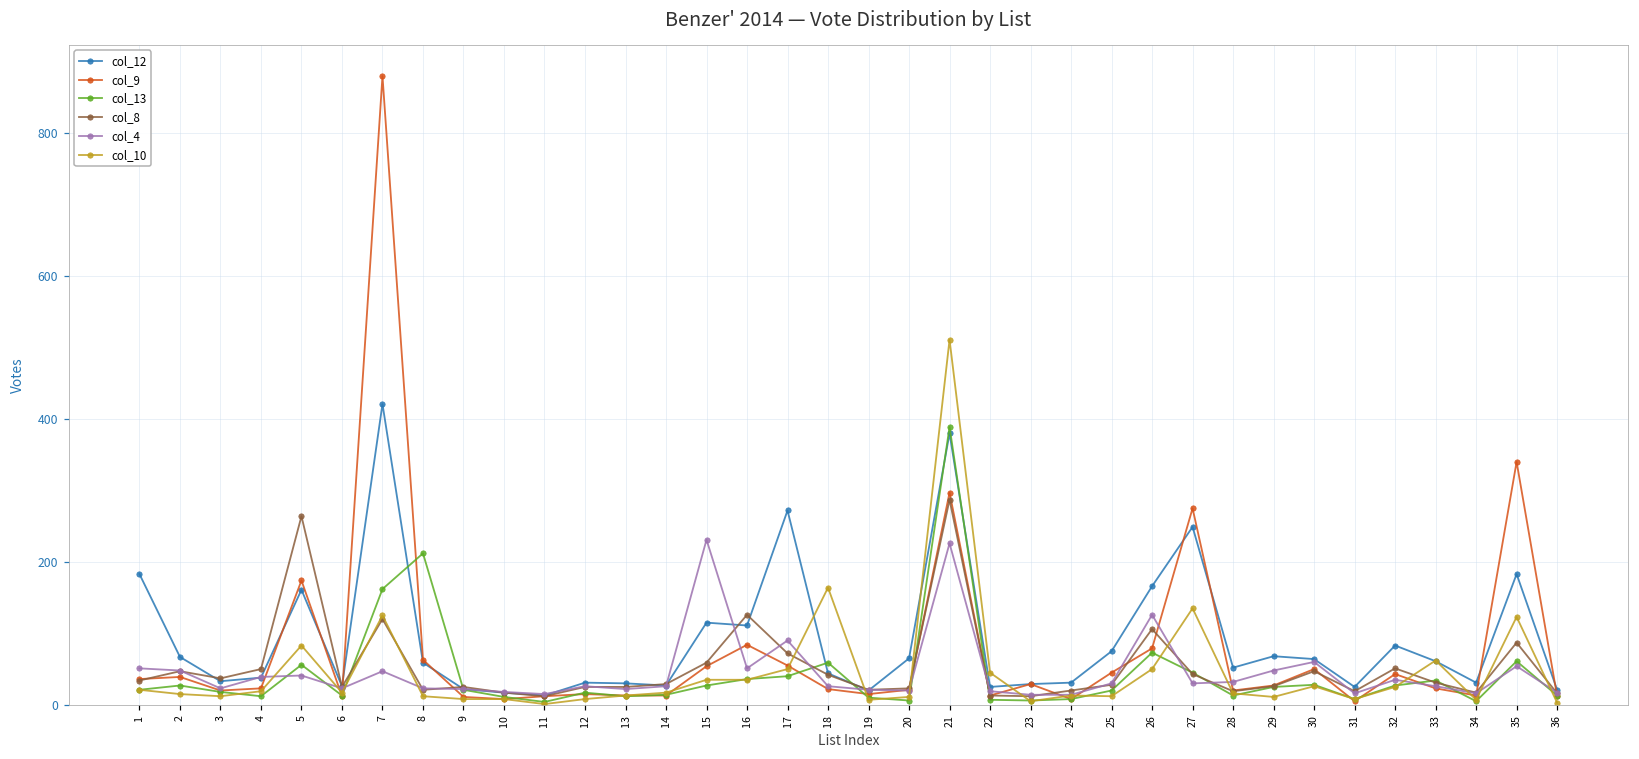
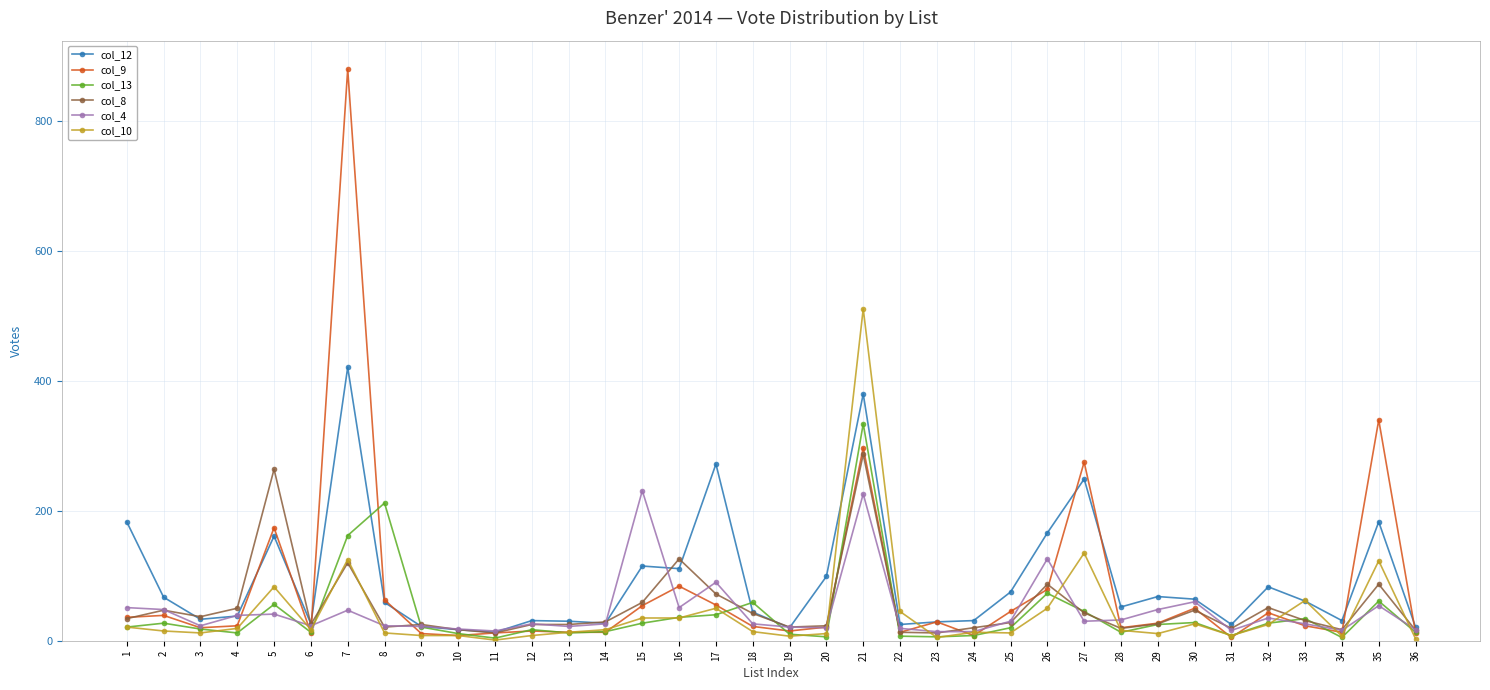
col_10, 18: 160 -> 10
col_12, 20: 70 -> 100
col_13, 21: 390 -> 330
col_8, 26: 110 -> 90
